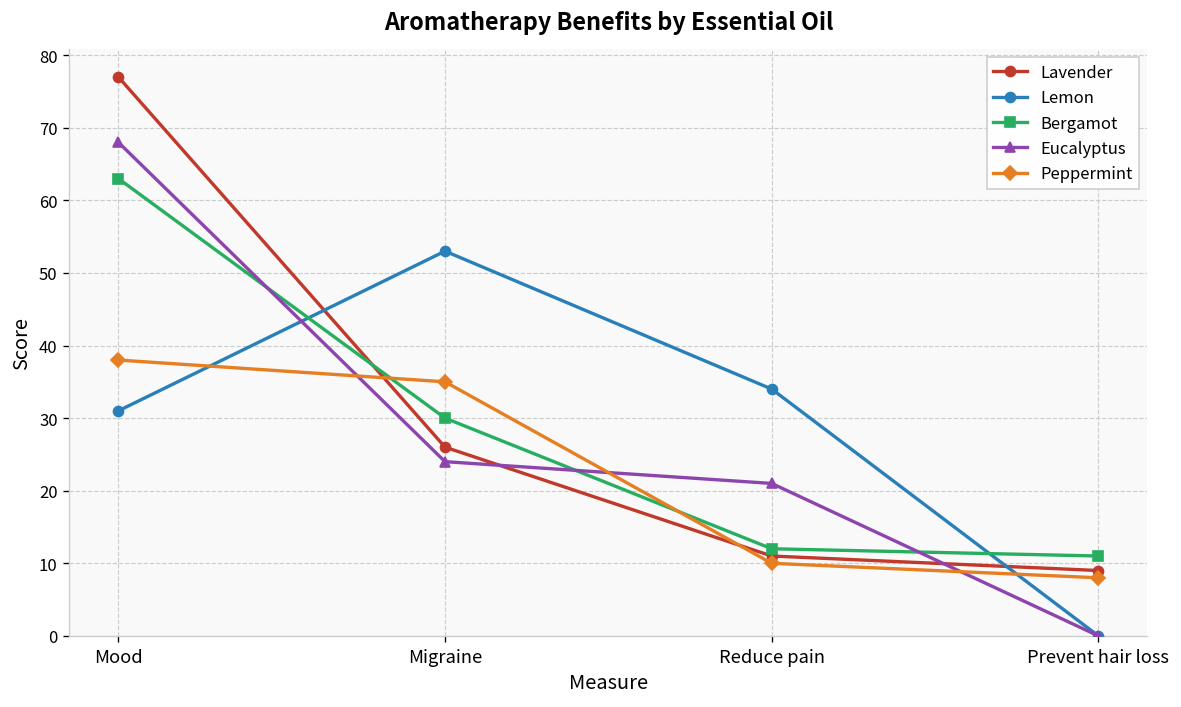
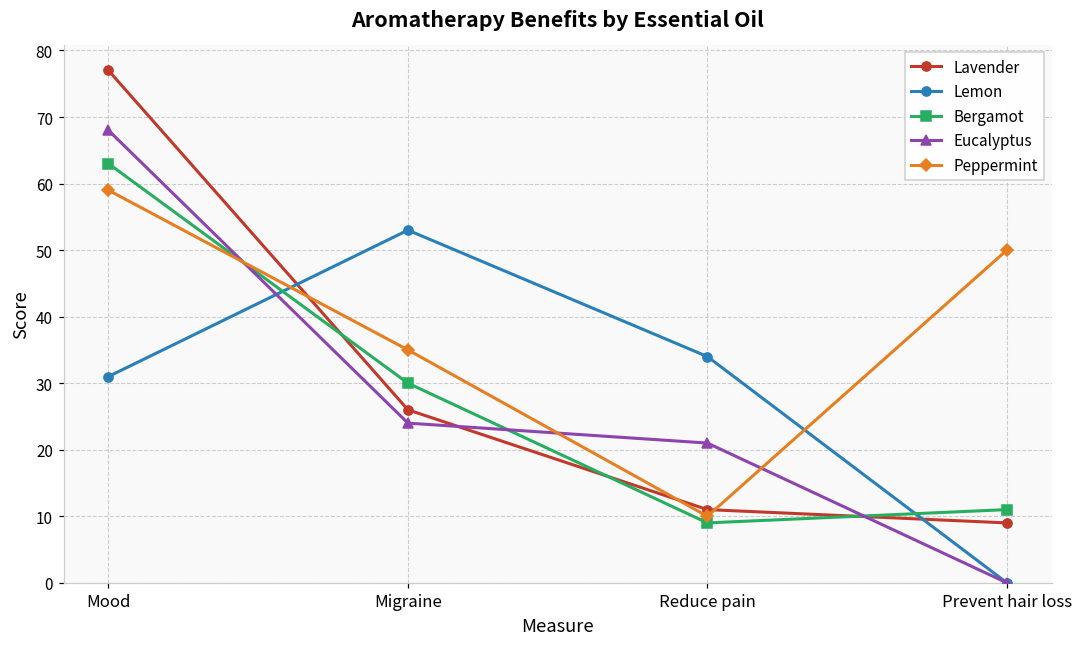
Peppermint, Mood: 38 -> 59
Bergamot, Reduce pain: 12 -> 9
Peppermint, Prevent hair loss: 8 -> 50
